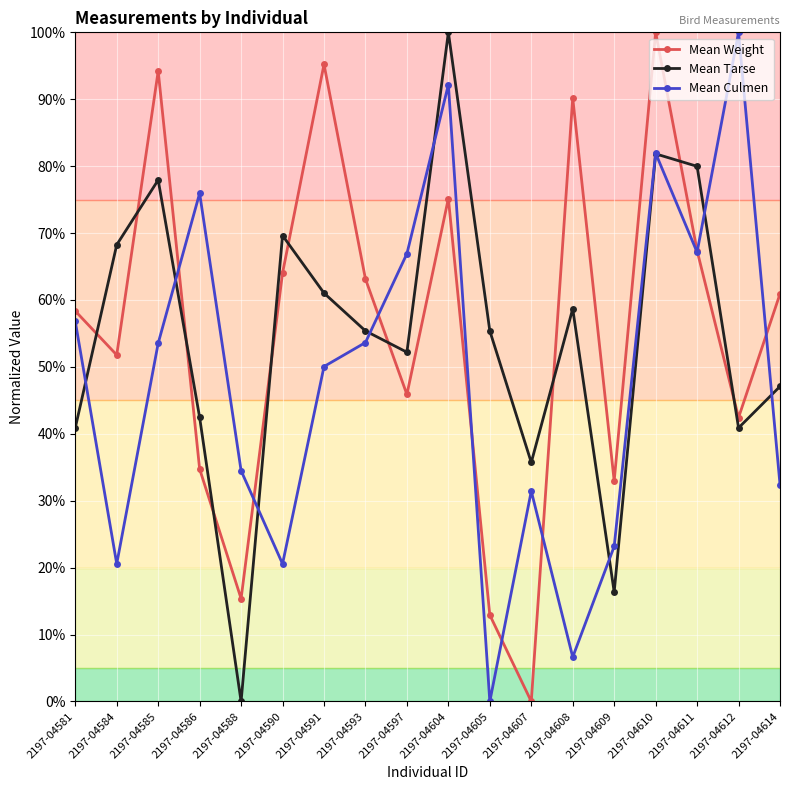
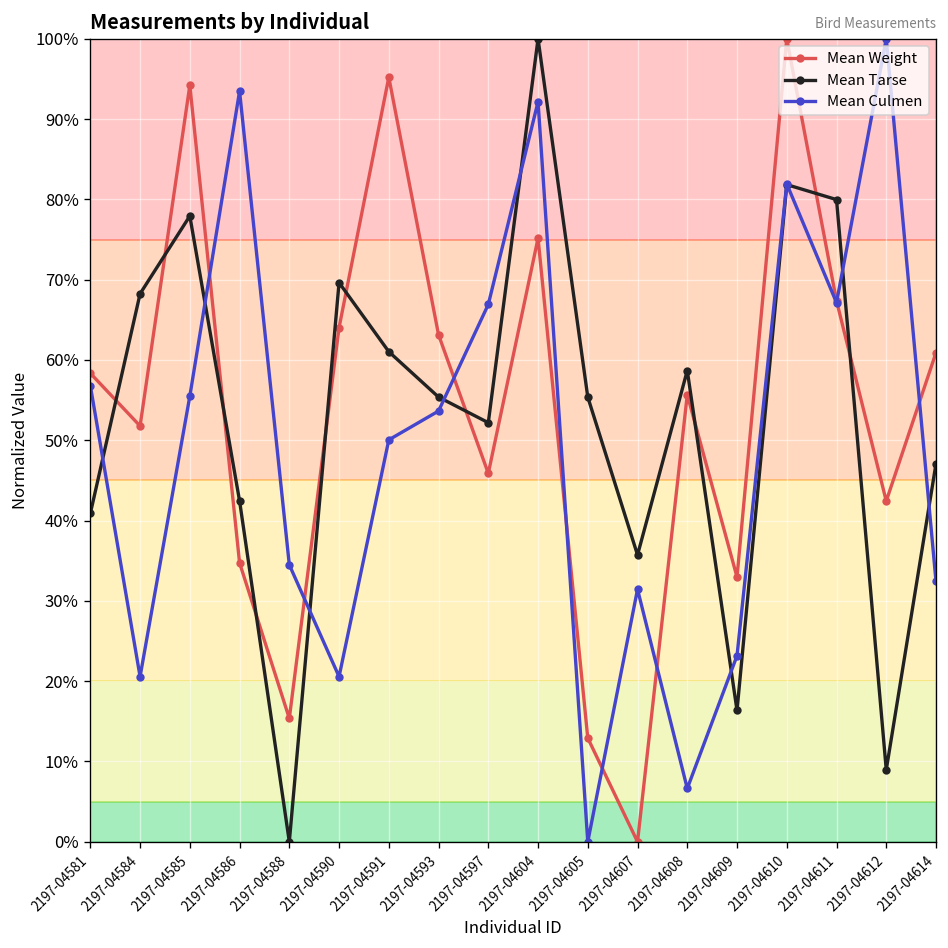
Mean Culmen, 2197-04585: 54% -> 55%
Mean Culmen, 2197-04586: 76% -> 93%
Mean Weight, 2197-04608: 90% -> 56%
Mean Tarse, 2197-04612: 41% -> 9%
